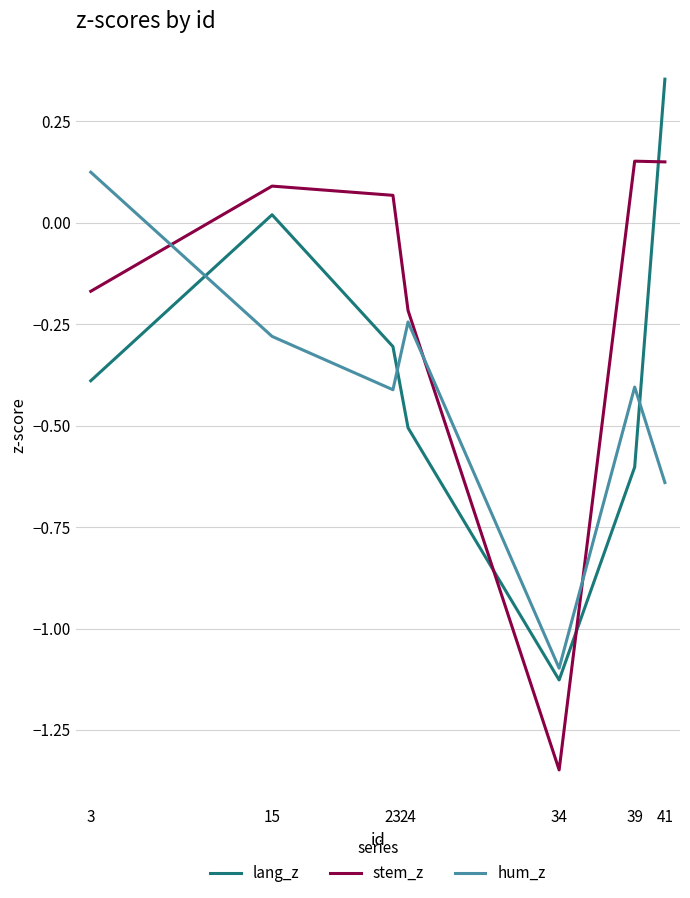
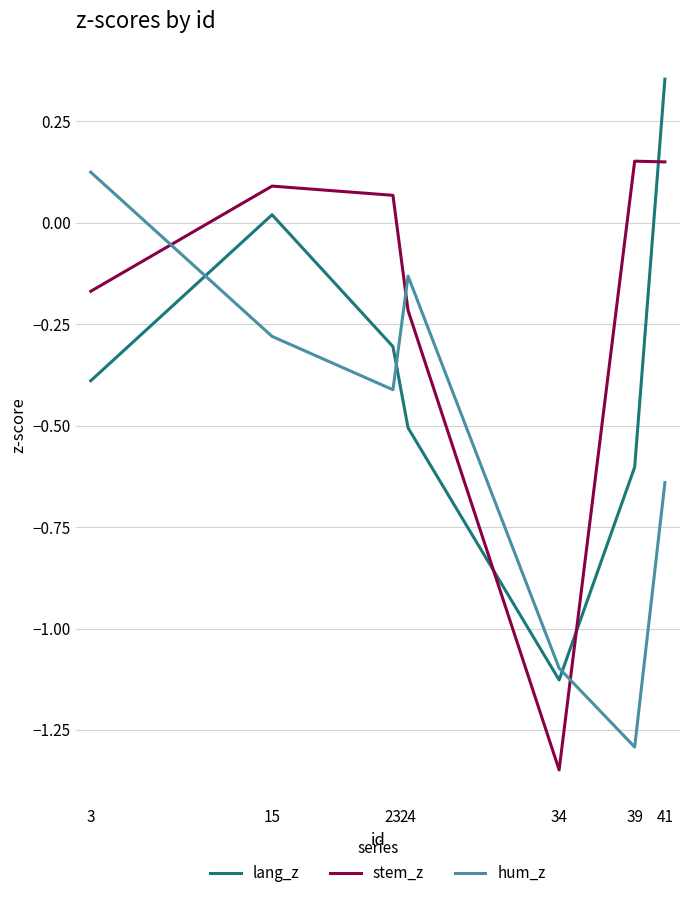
hum_z, 24: -0.24 -> -0.13
hum_z, 39: -0.40 -> -1.29
